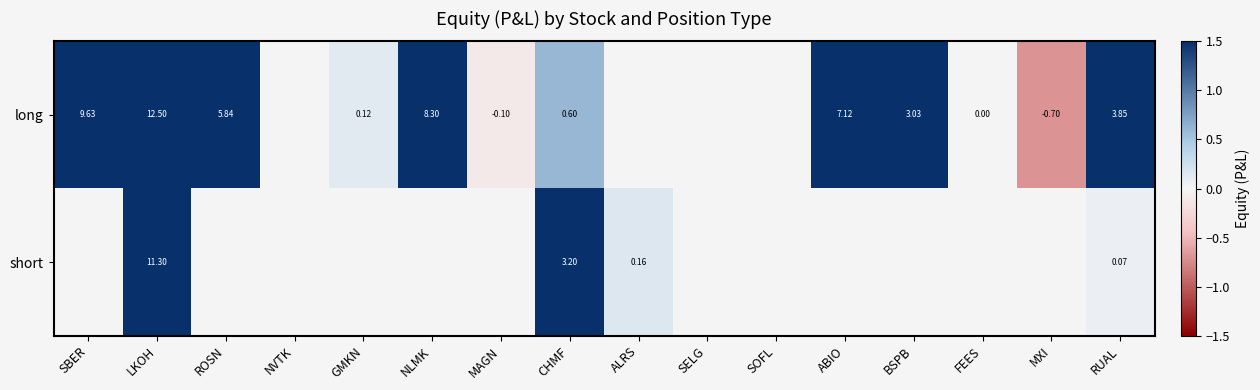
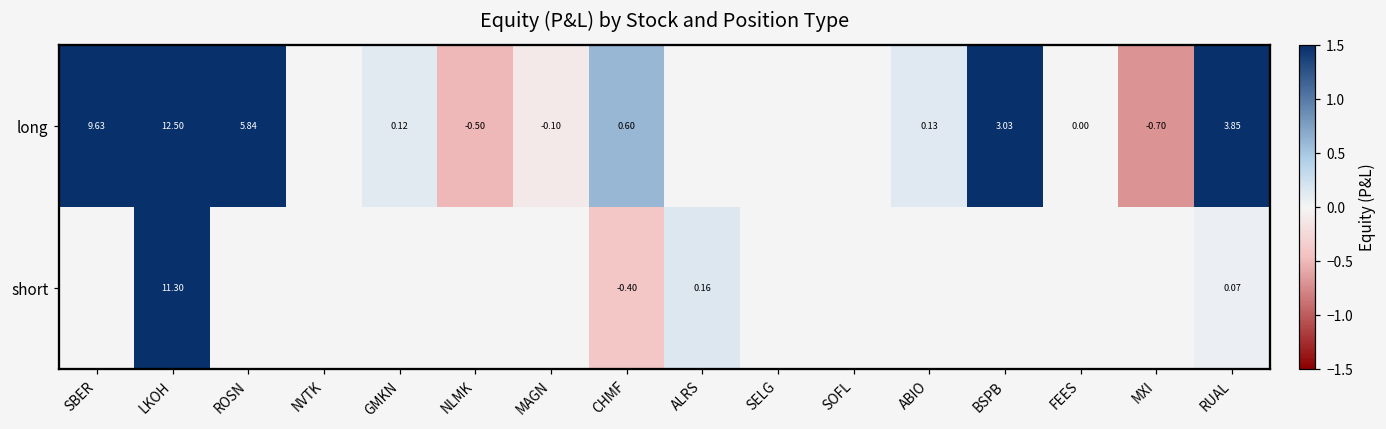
long, NLMK: 8.30 -> -0.50
long, ABIO: 7.12 -> 0.13
short, CHMF: 3.20 -> -0.40
